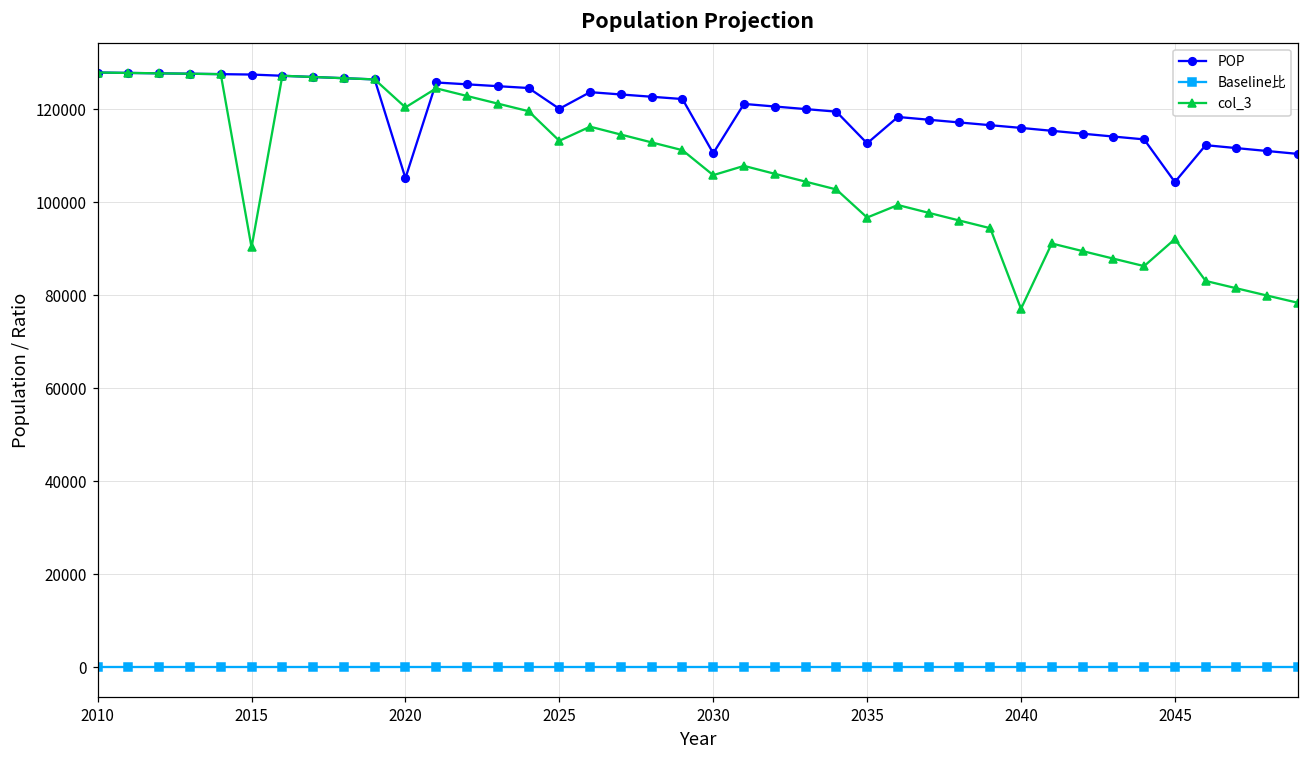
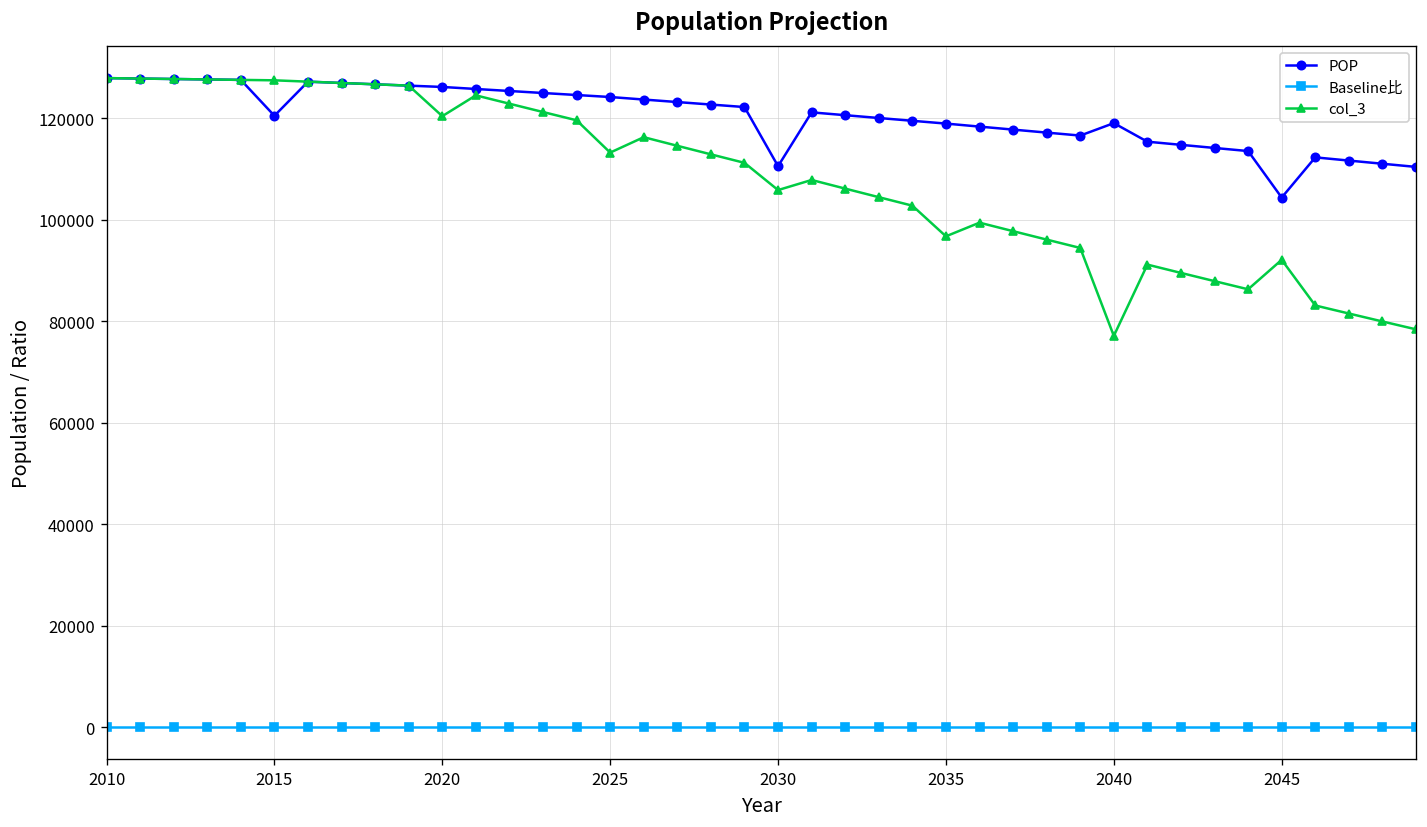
POP, 2015: 127000 -> 120000
col_3, 2015: 90000 -> 127000
POP, 2020: 105000 -> 126000
POP, 2025: 120000 -> 124000
POP, 2035: 113000 -> 119000
POP, 2040: 116000 -> 119000
